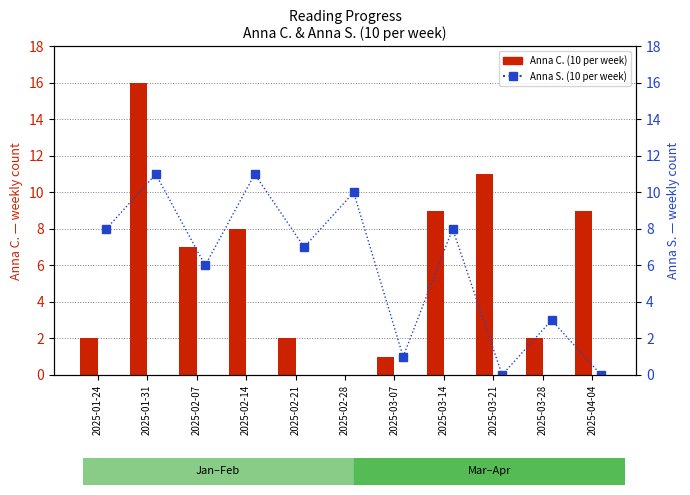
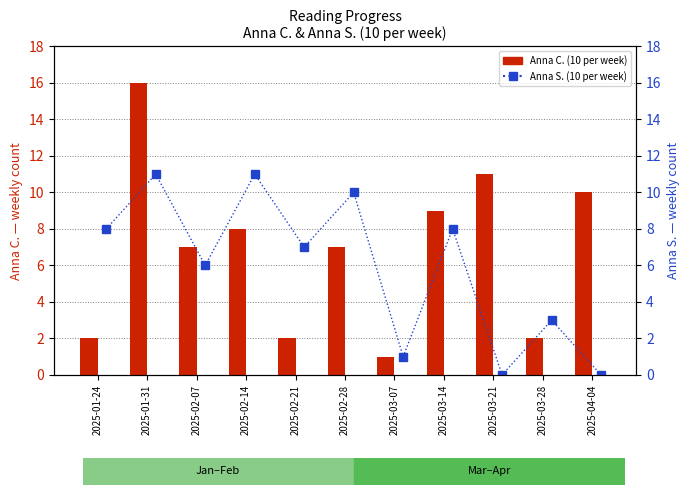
Anna C. (10 per week), 2025-02-28: 0 -> 7
Anna C. (10 per week), 2025-04-04: 9 -> 10
